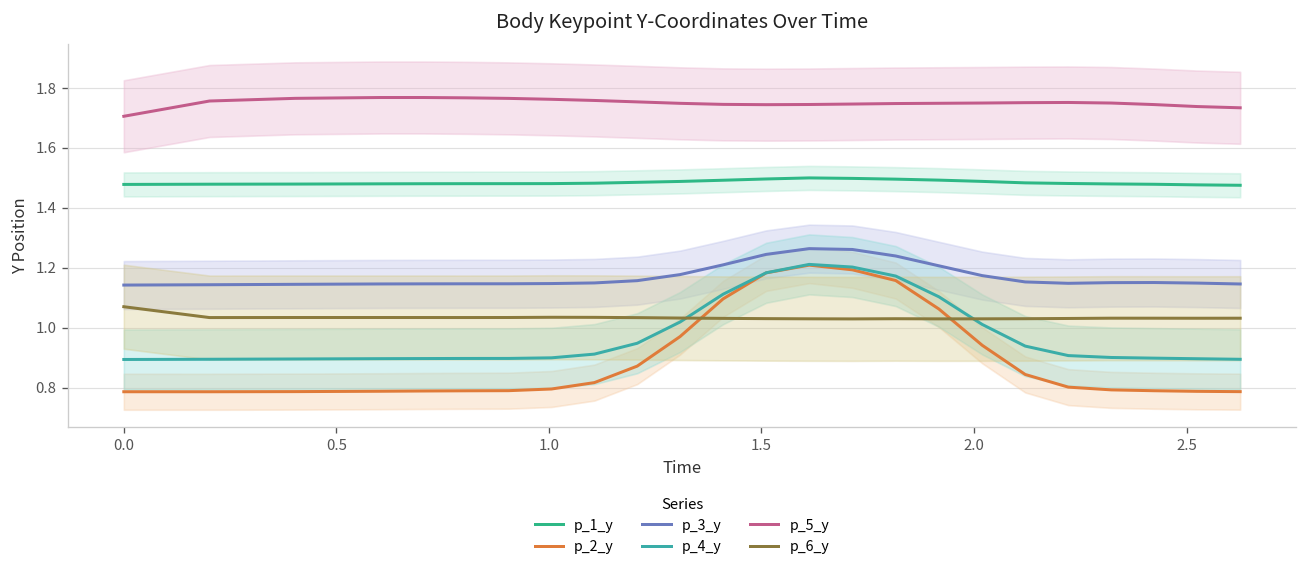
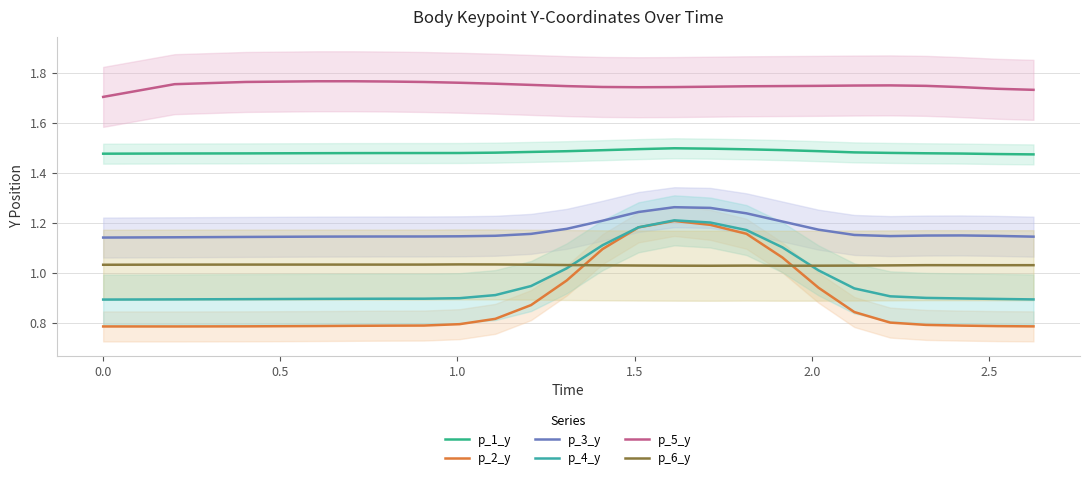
p_6_y, 0.0: 1.07 -> 1.03
